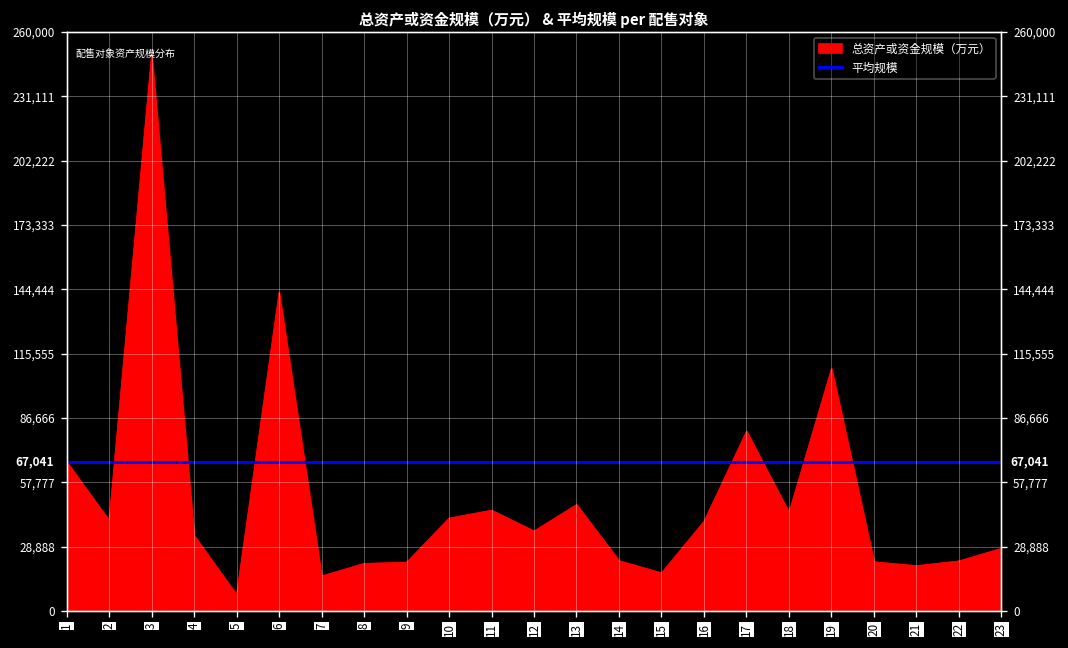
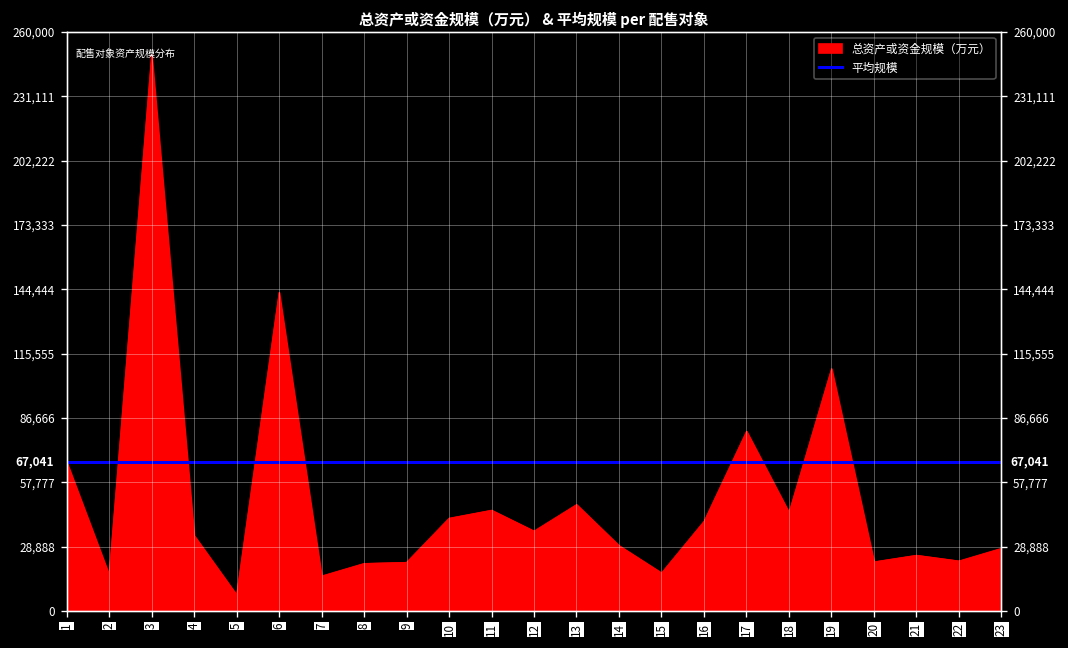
总资产或资金规模（万元）, 2: 41,000 -> 16,000
总资产或资金规模（万元）, 14: 23,000 -> 29,000
总资产或资金规模（万元）, 21: 20,000 -> 25,000
